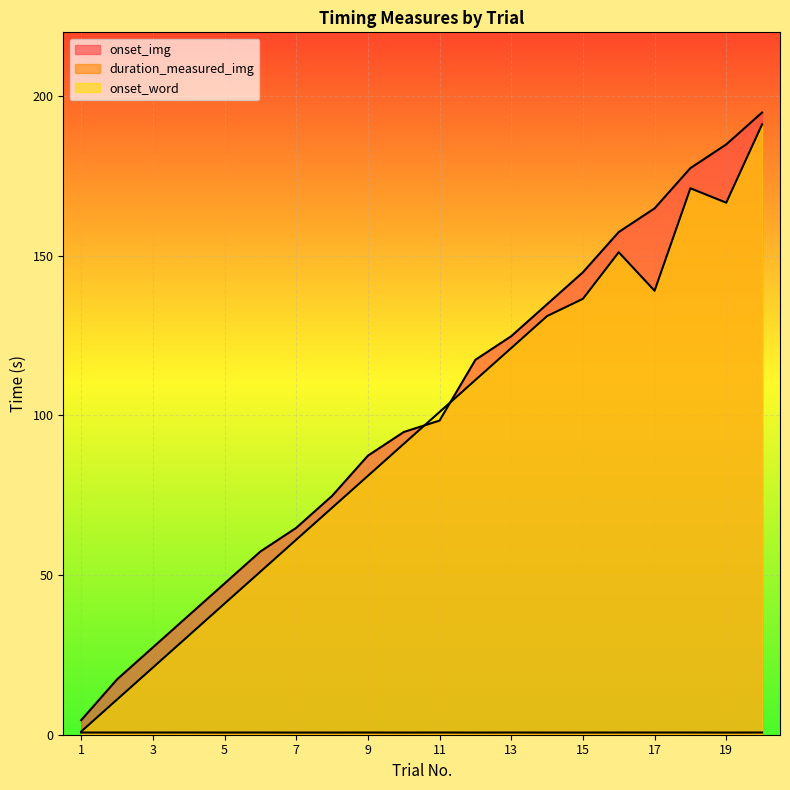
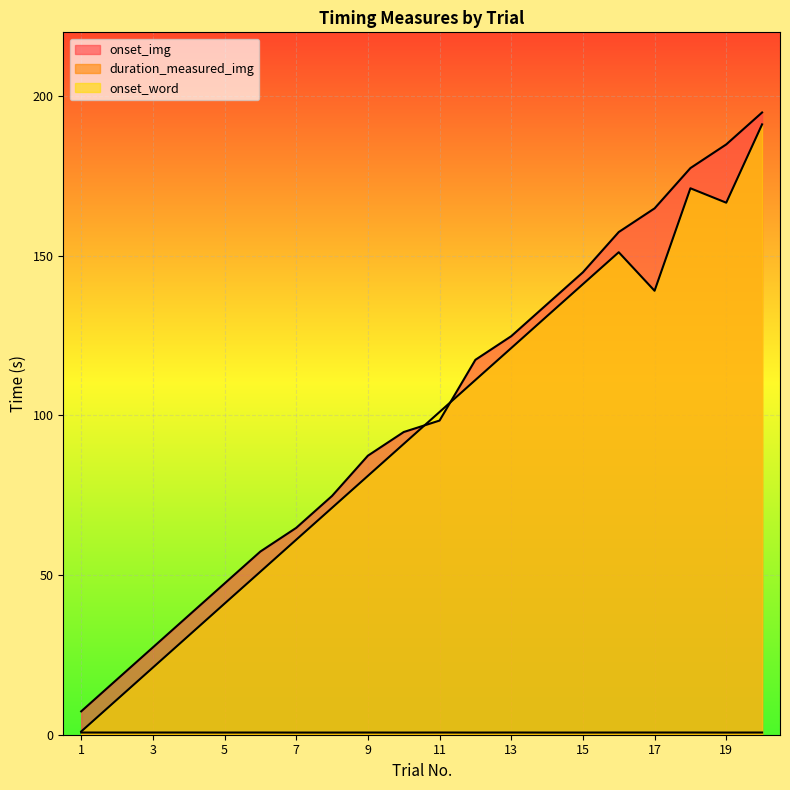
onset_img, 1: 5 -> 7
onset_word, 15: 137 -> 141
